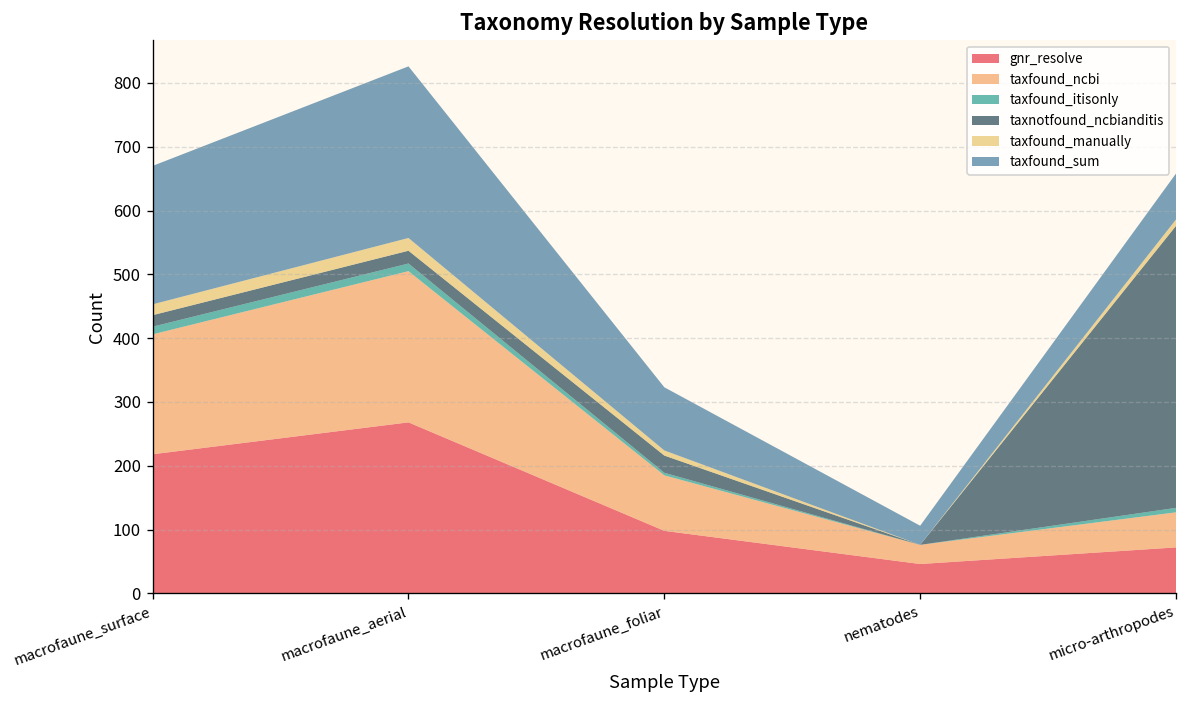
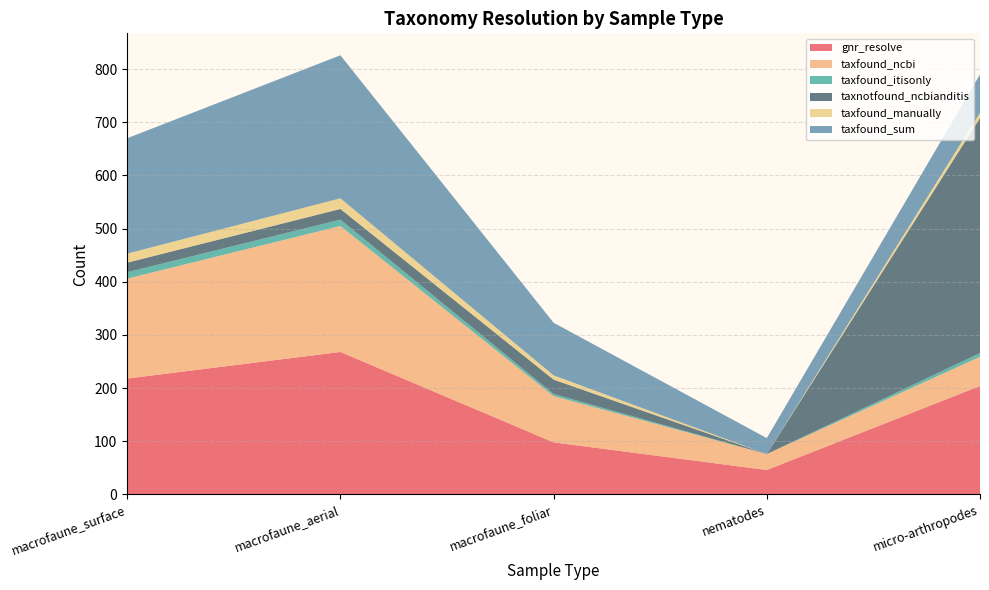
gnr_resolve, micro-arthropodes: 70 -> 200
